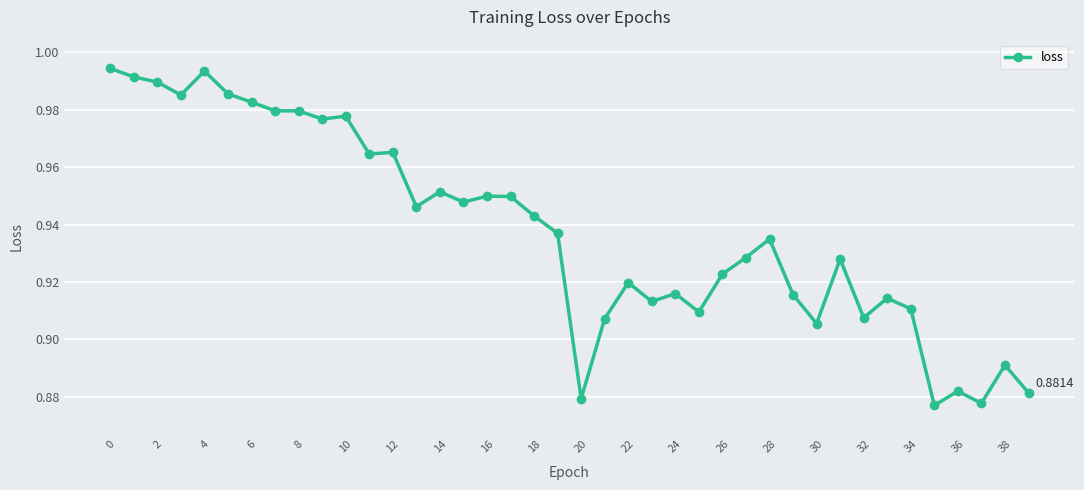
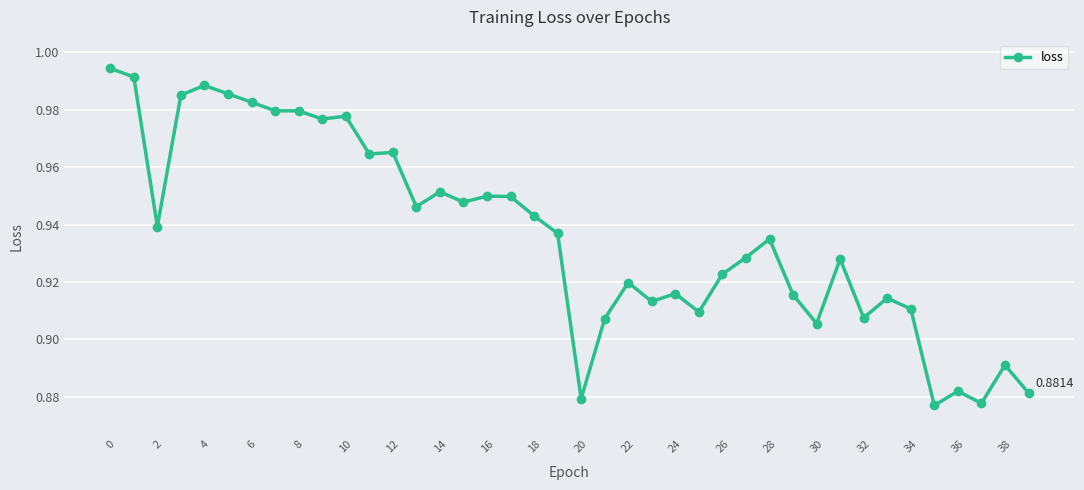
2: 0.990 -> 0.939
4: 0.993 -> 0.988
